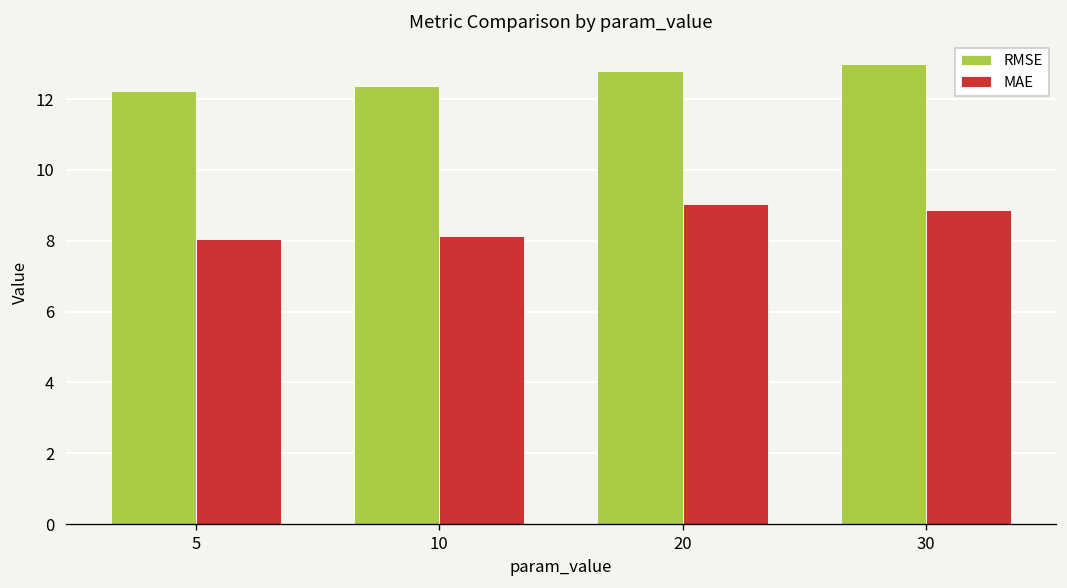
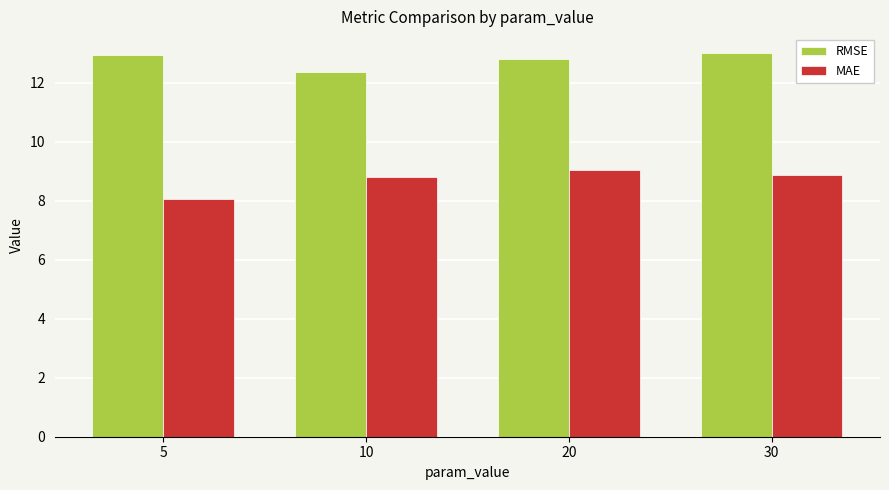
RMSE, 5: 12.2 -> 12.9
MAE, 10: 8.1 -> 8.8
